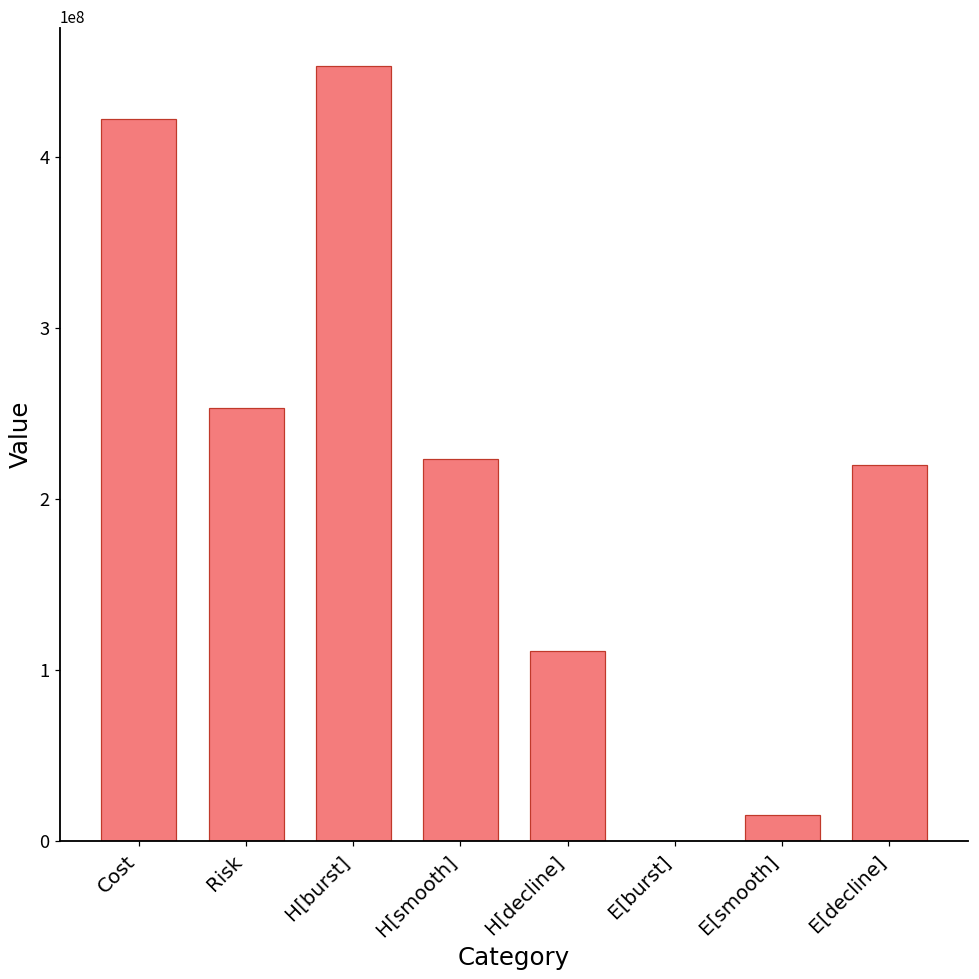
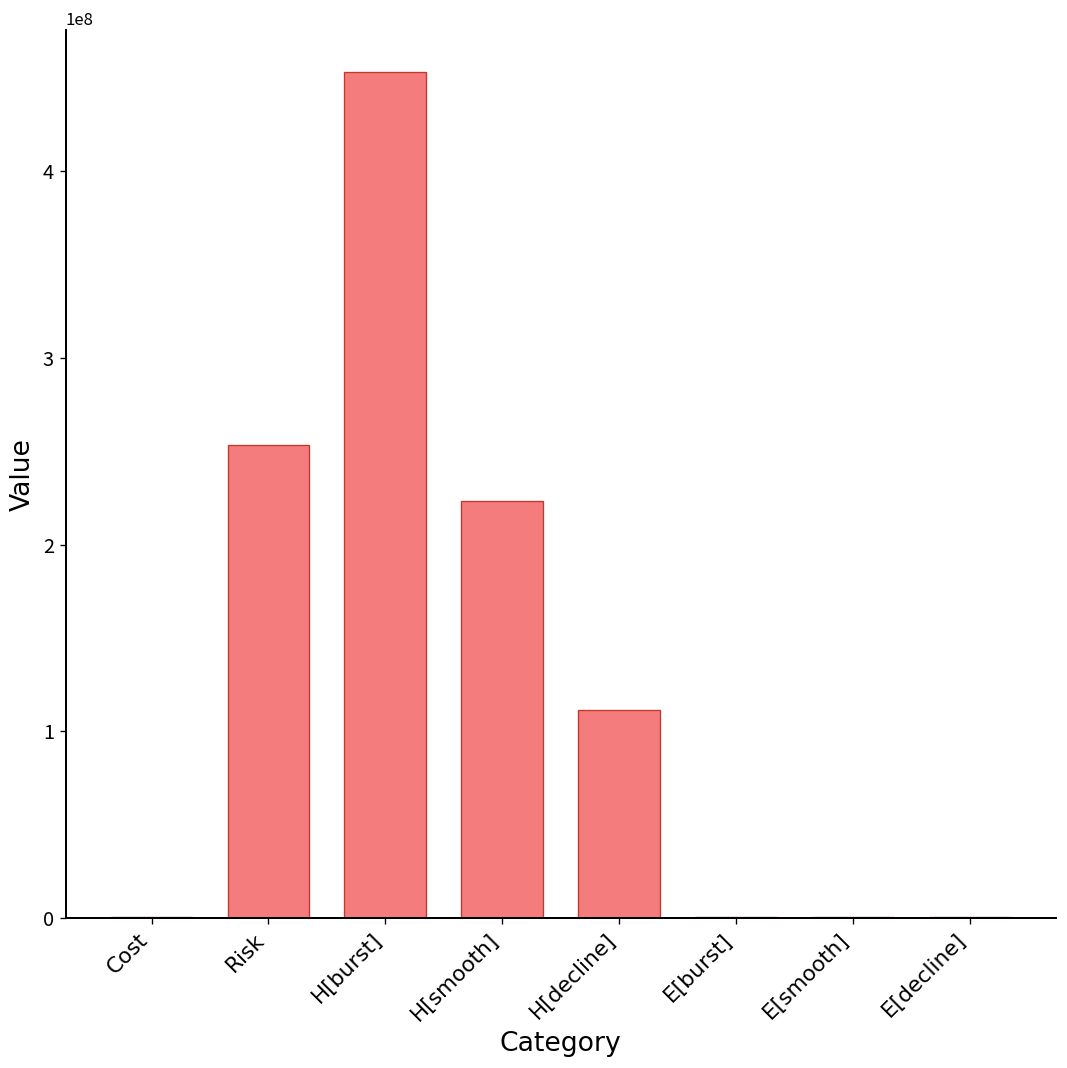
Cost: 422000000 -> 0
E[smooth]: 16000000 -> 0
E[decline]: 220000000 -> 0
